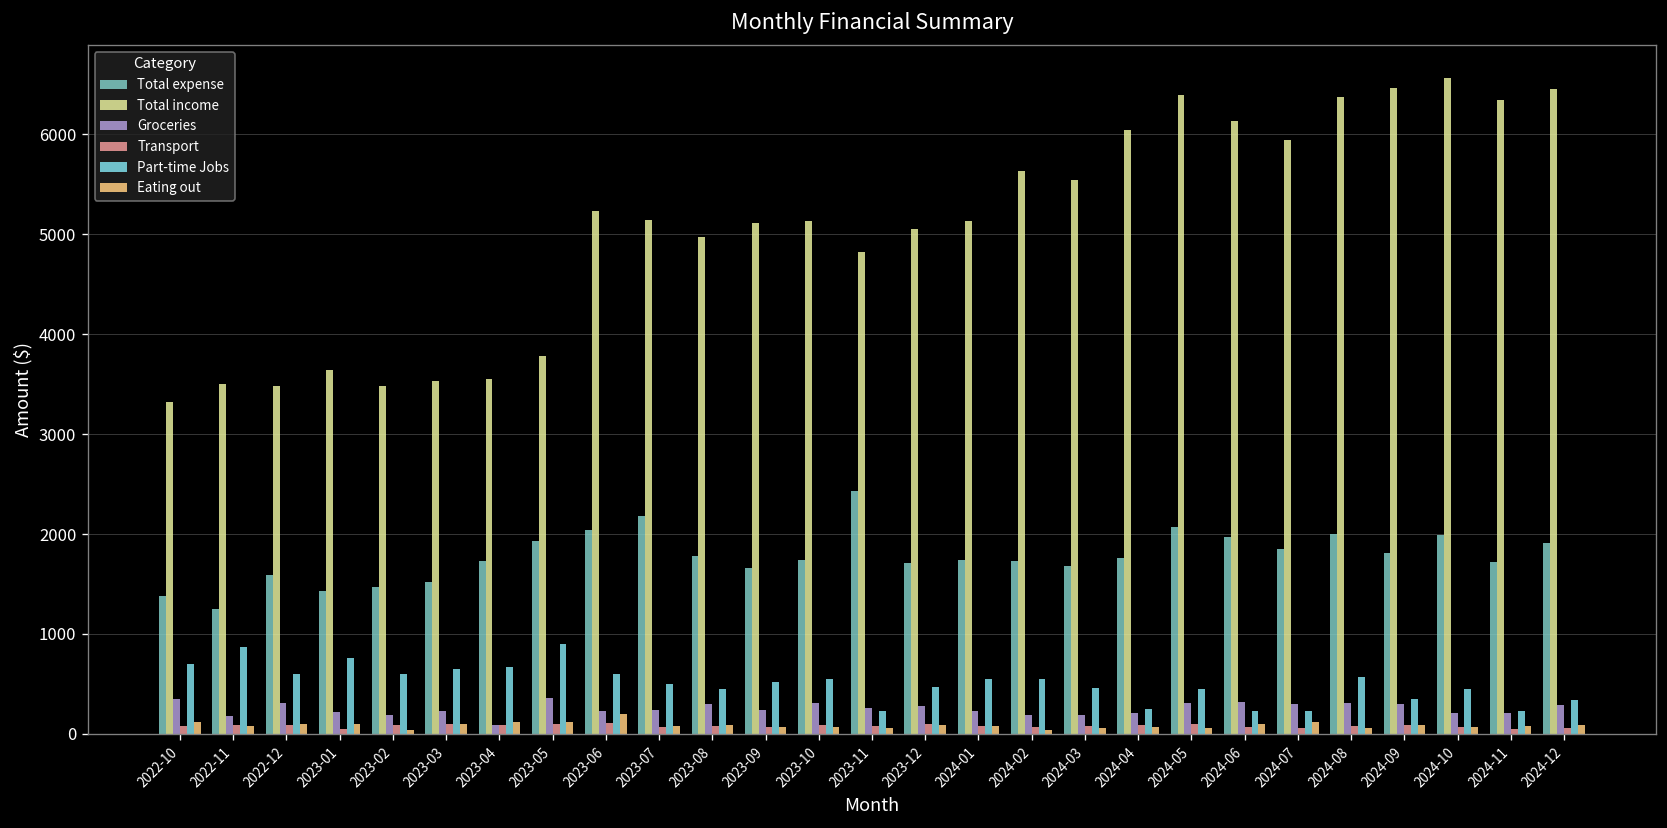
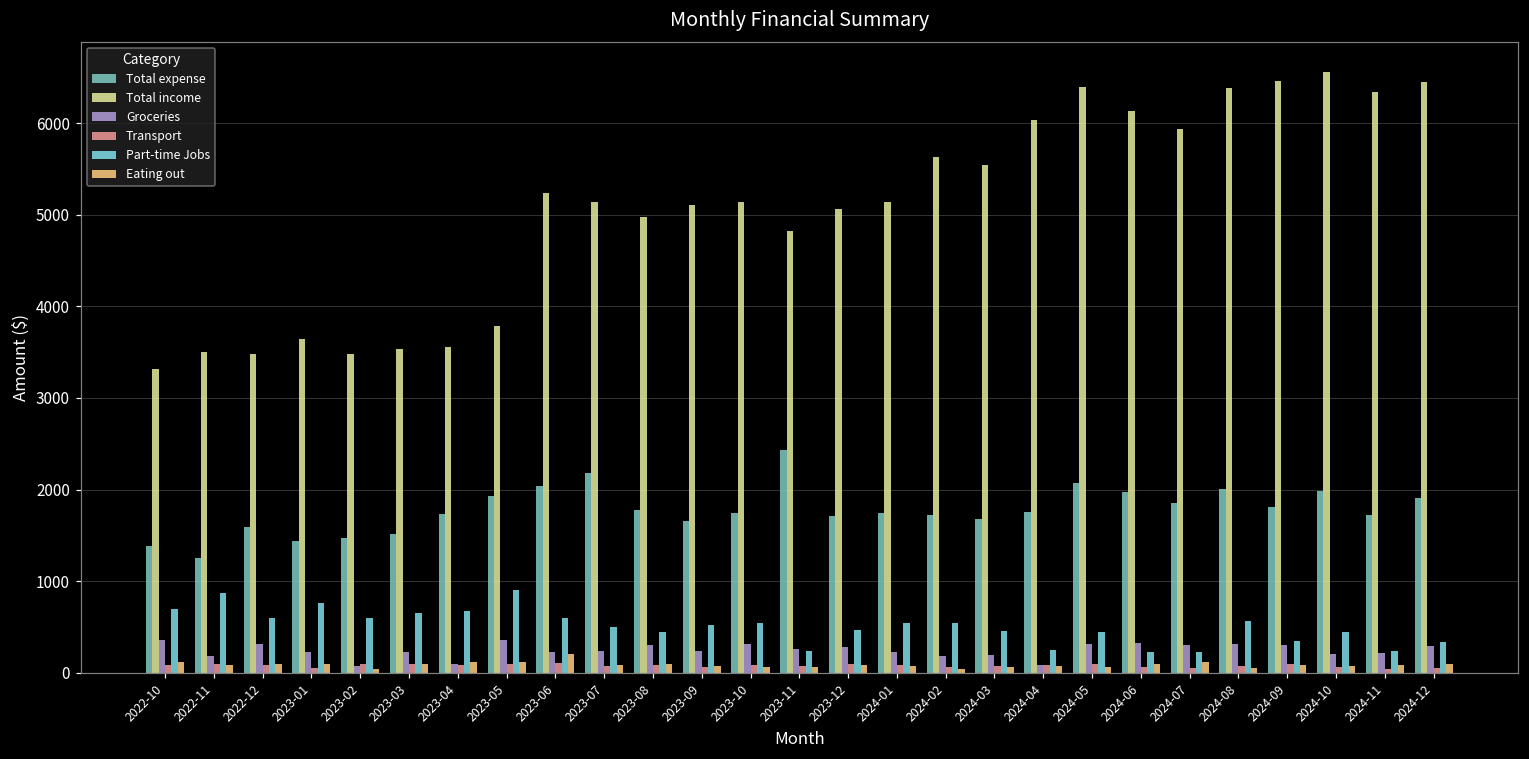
Groceries, 2023-02: 200 -> 100
Groceries, 2024-04: 200 -> 100
